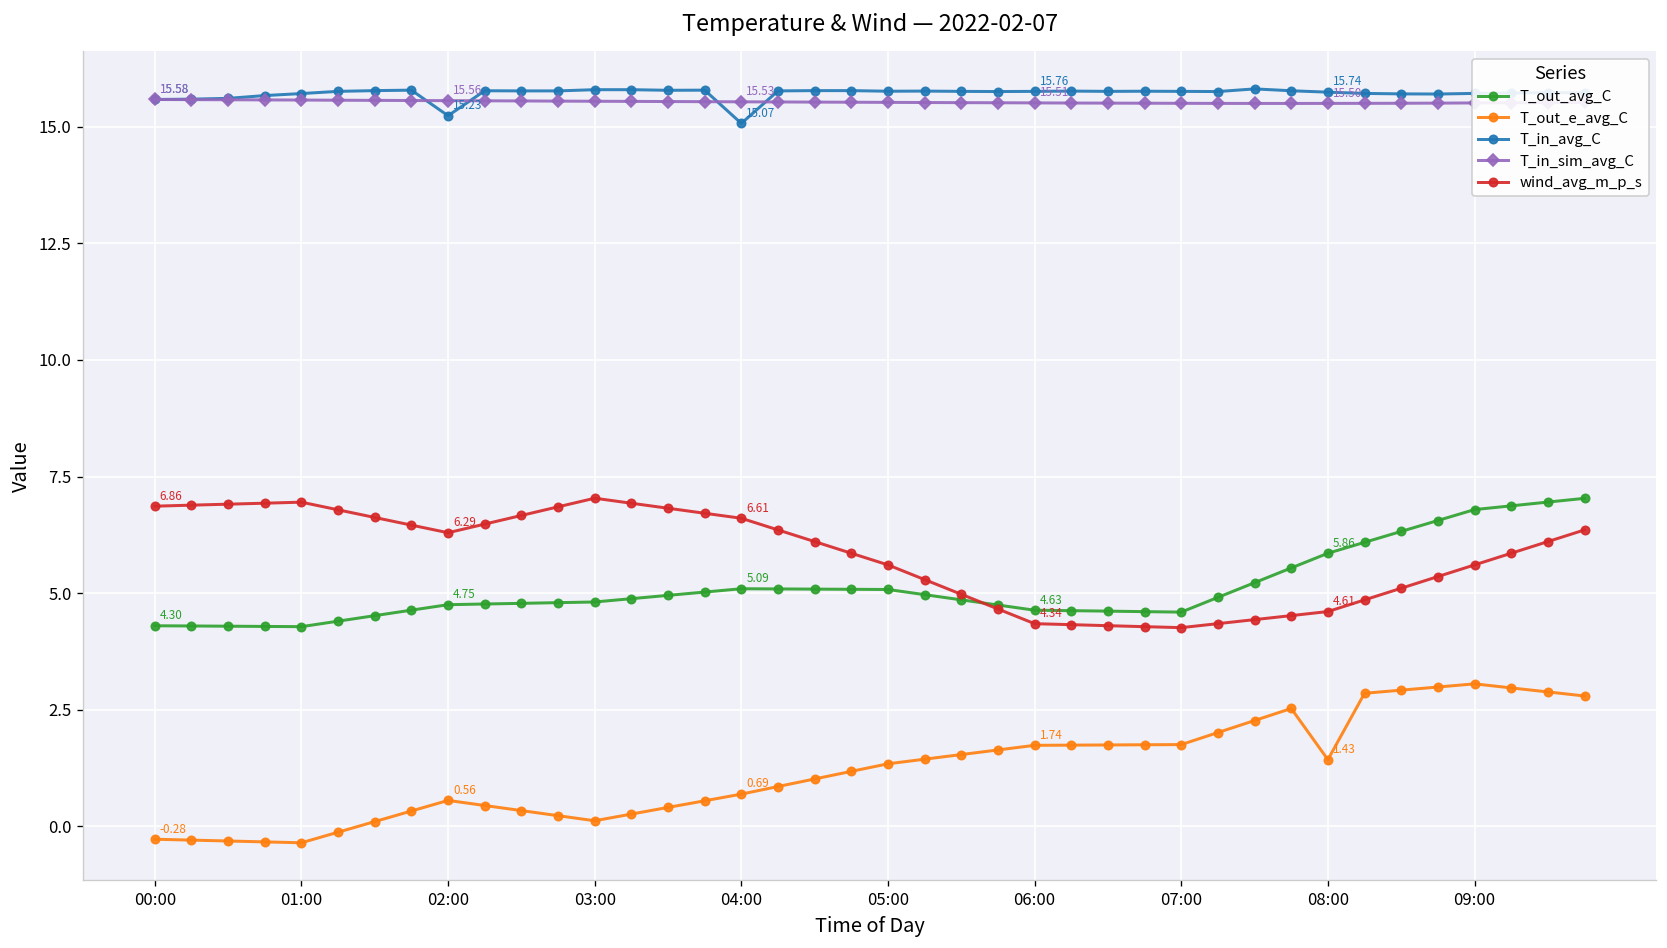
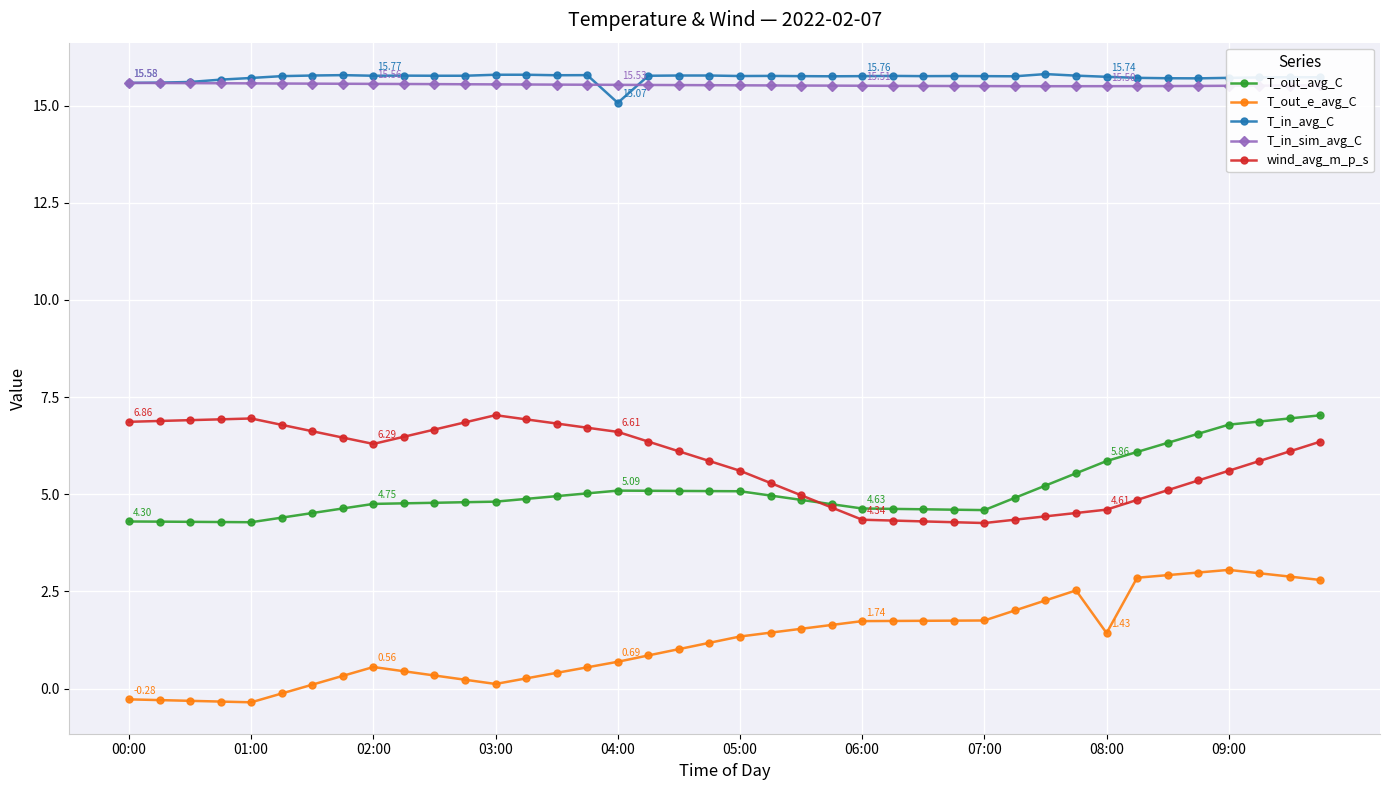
T_in_avg_C, 02:00: 15.23 -> 15.77
